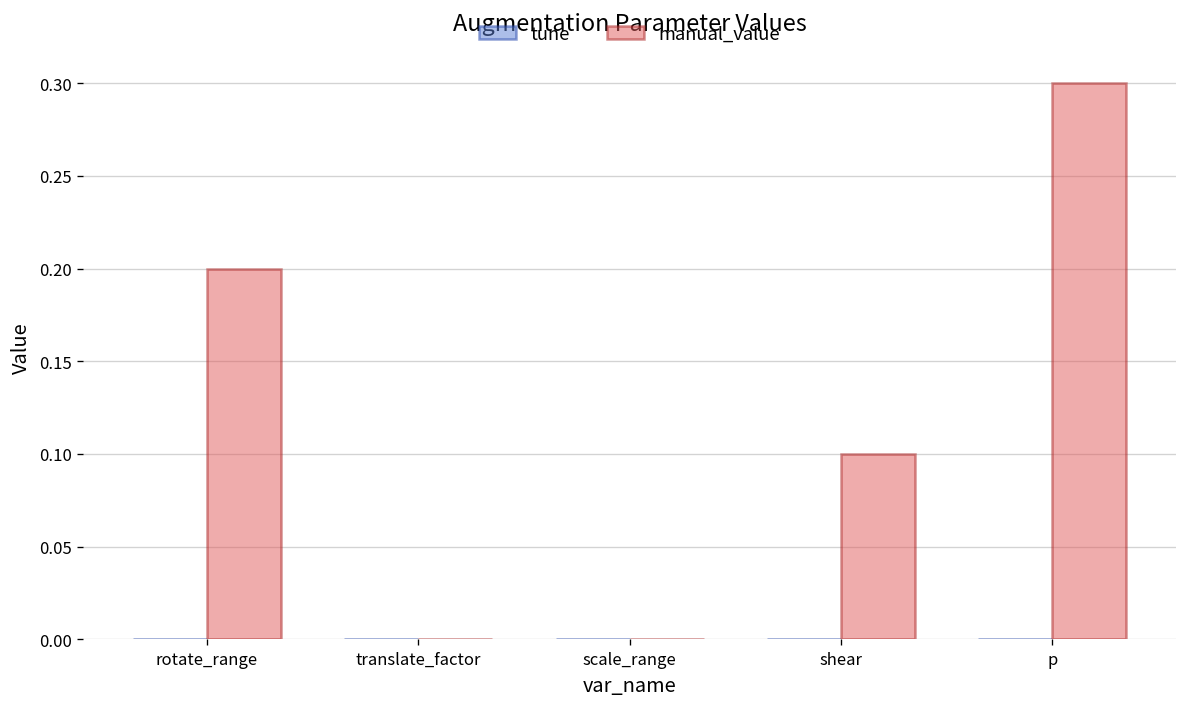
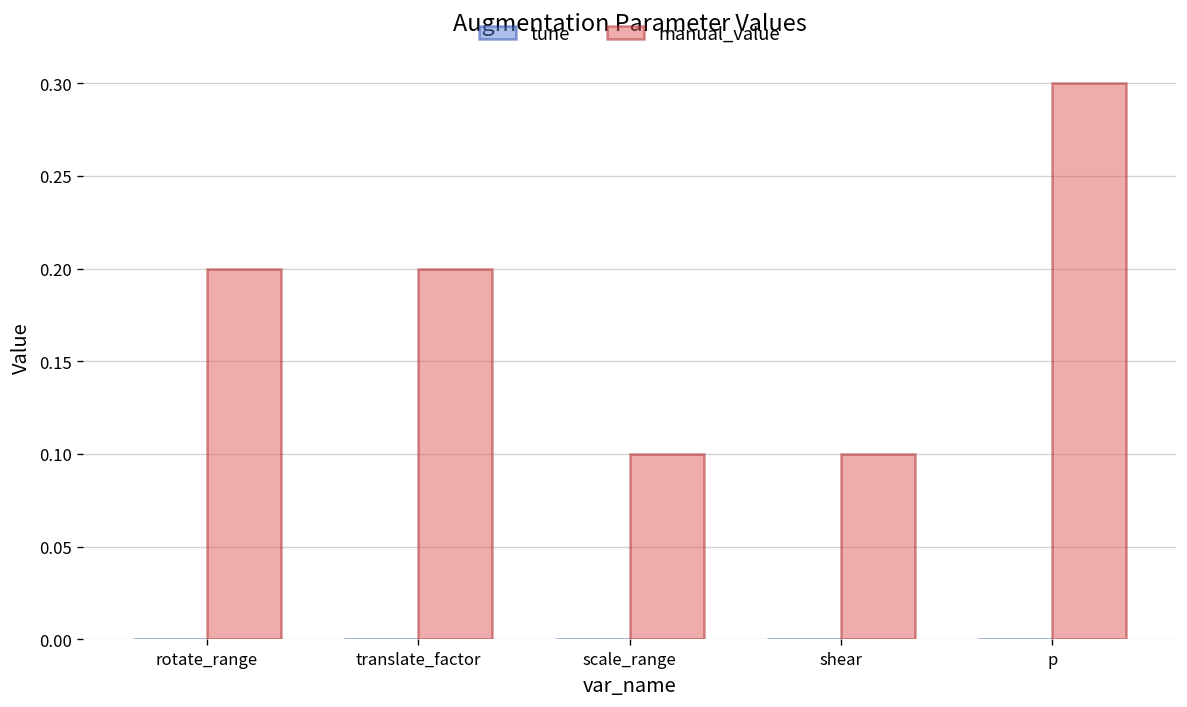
manual_value, translate_factor: 0.0 -> 0.2
manual_value, scale_range: 0.0 -> 0.1
